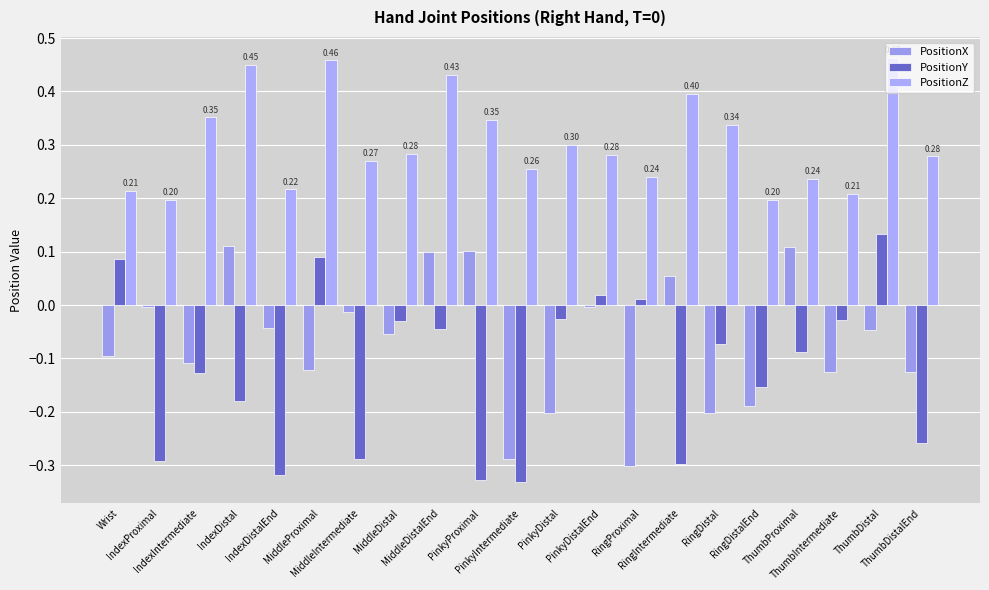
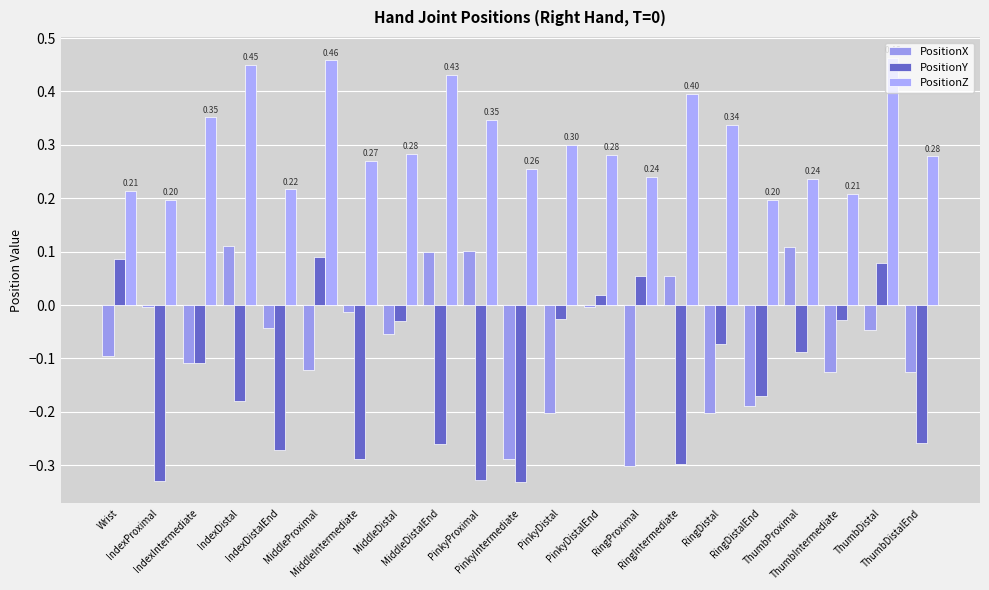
PositionY, IndexProximal: -0.29 -> -0.33
PositionY, IndexIntermediate: -0.13 -> -0.11
PositionY, IndexDistalEnd: -0.32 -> -0.27
PositionY, MiddleDistalEnd: -0.05 -> -0.26
PositionY, RingProximal: 0.01 -> 0.05
PositionY, RingDistalEnd: -0.15 -> -0.17
PositionY, ThumbDistal: 0.13 -> 0.08
